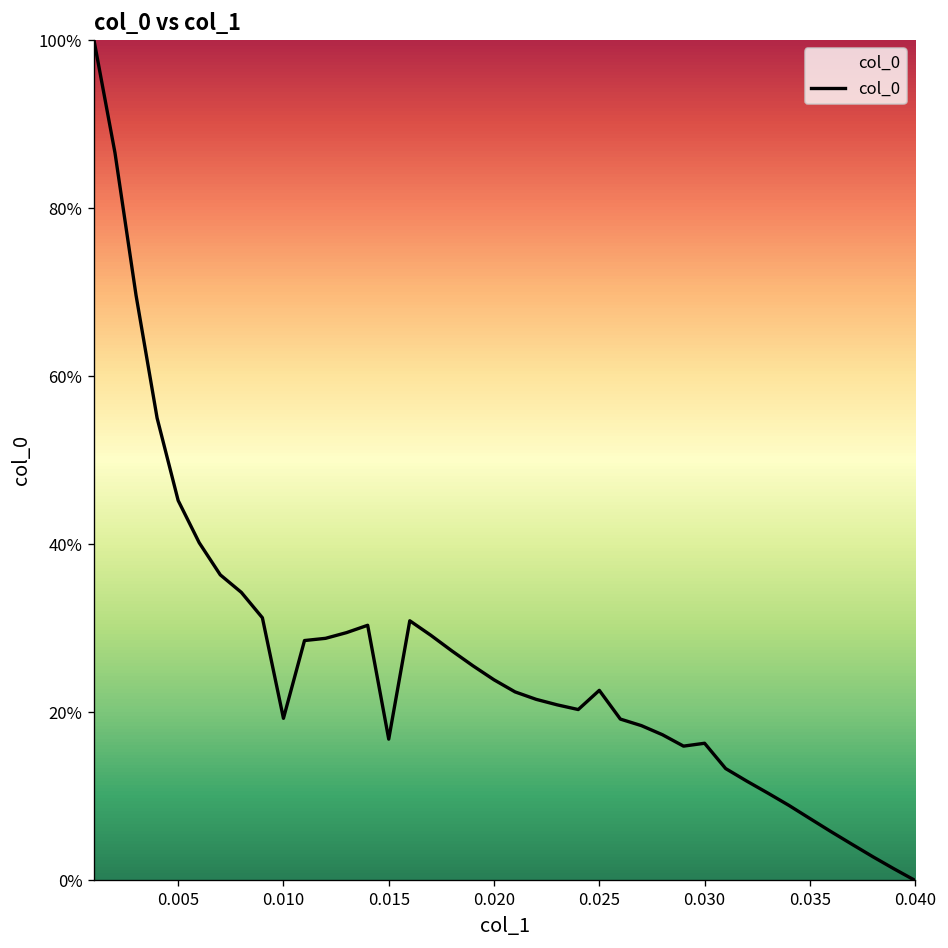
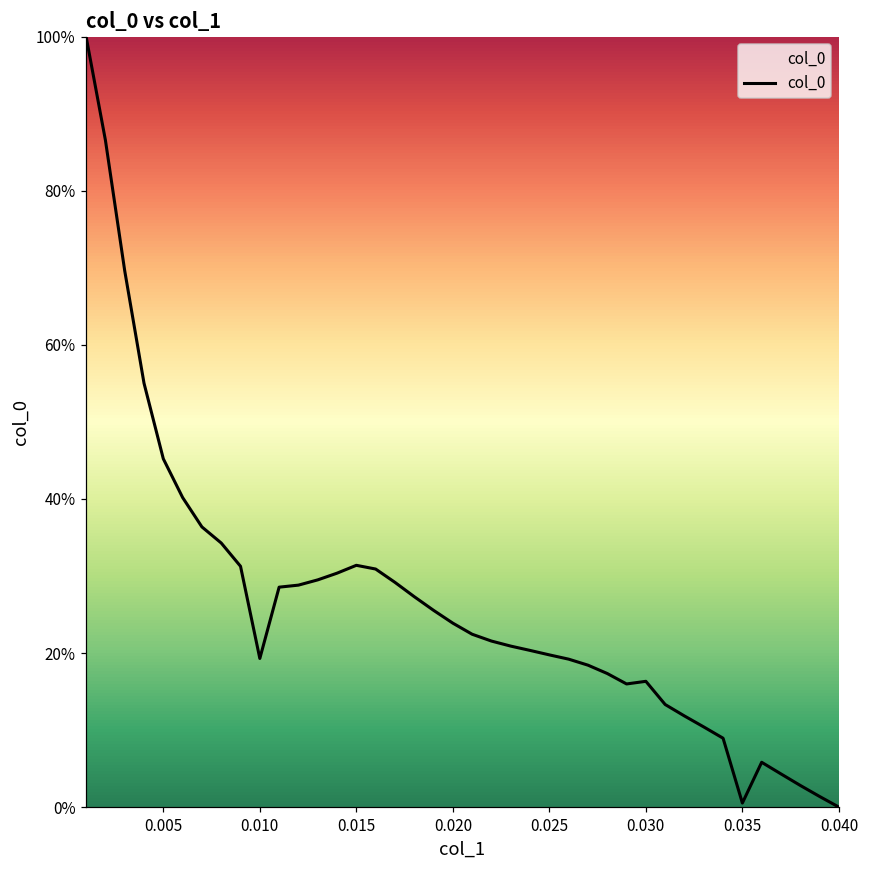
0.015: 17% -> 31%
0.025: 23% -> 20%
0.035: 7% -> 1%
